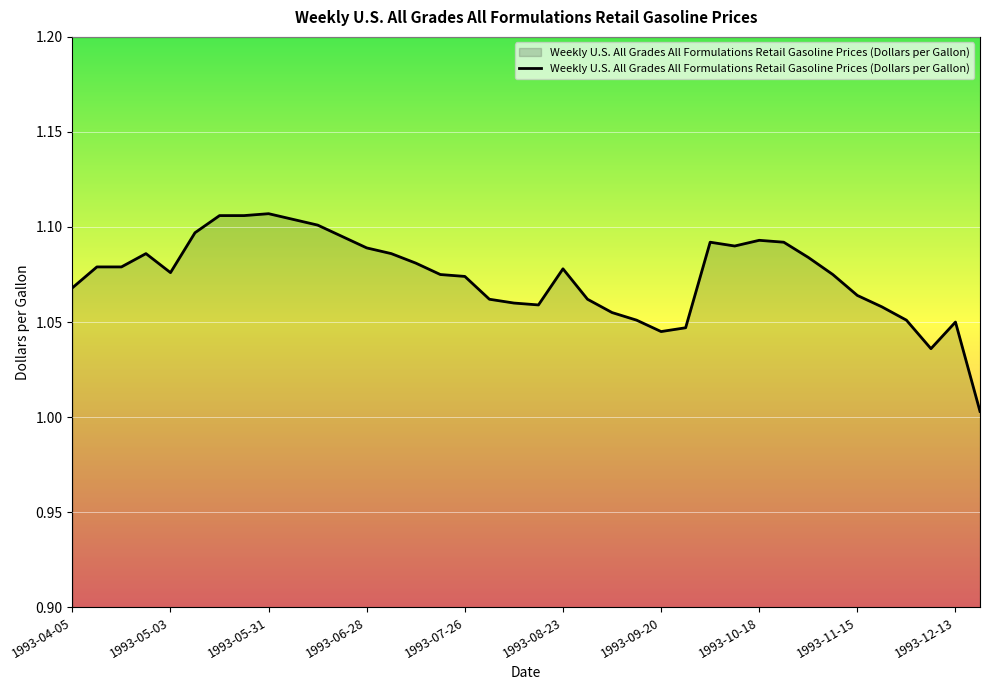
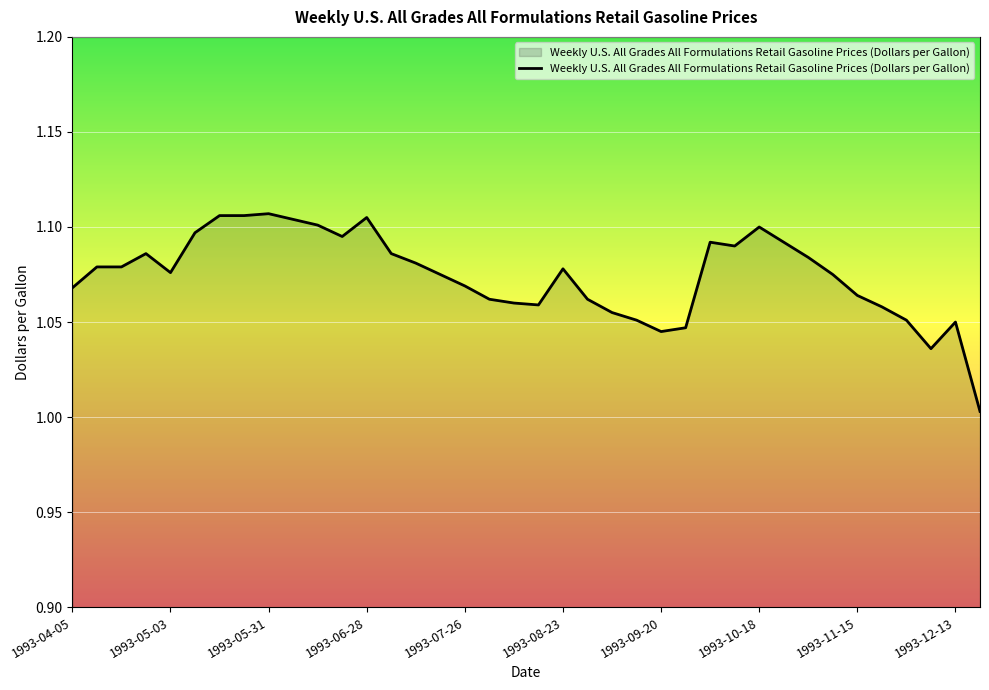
1993-06-28: 1.089 -> 1.105
1993-07-26: 1.074 -> 1.069
1993-10-18: 1.093 -> 1.100
